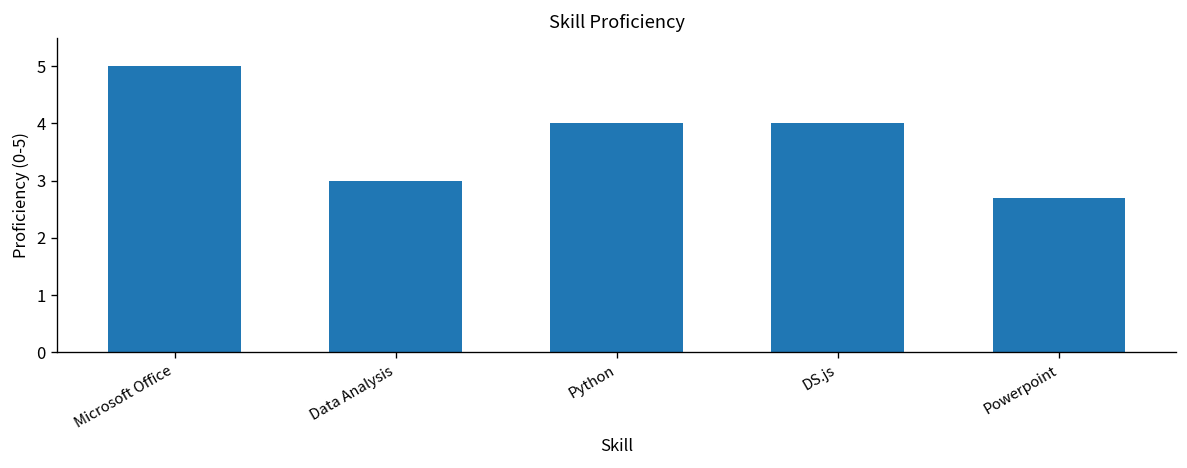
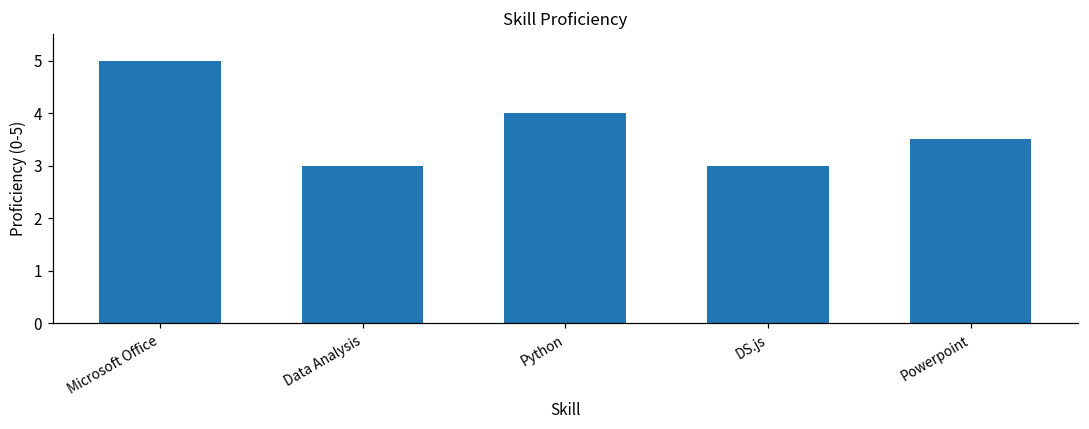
DS.js: 4 -> 3
Powerpoint: 2.7 -> 3.5
